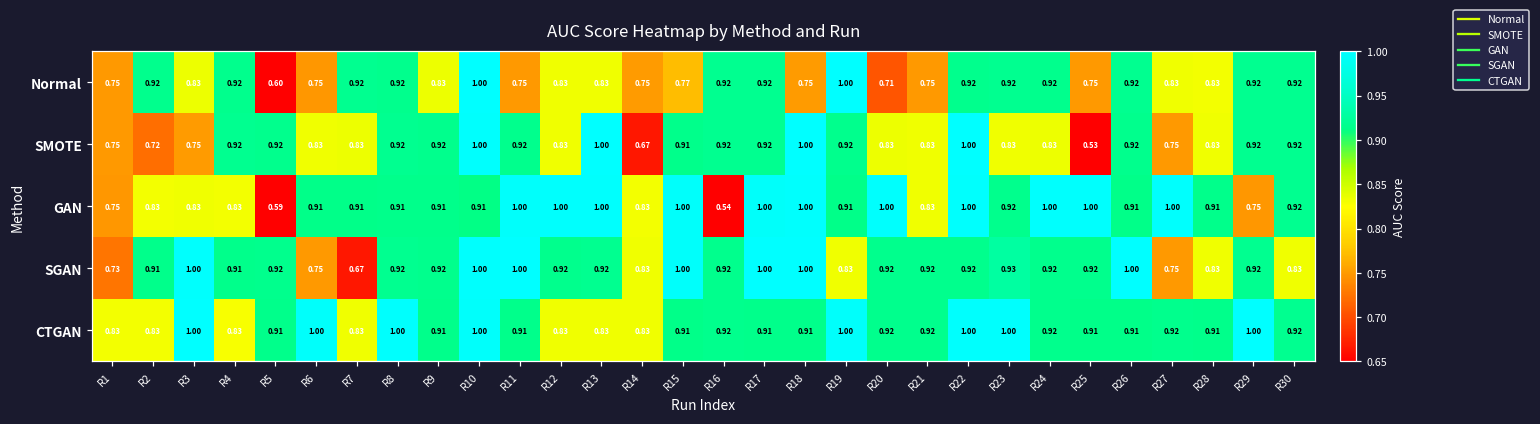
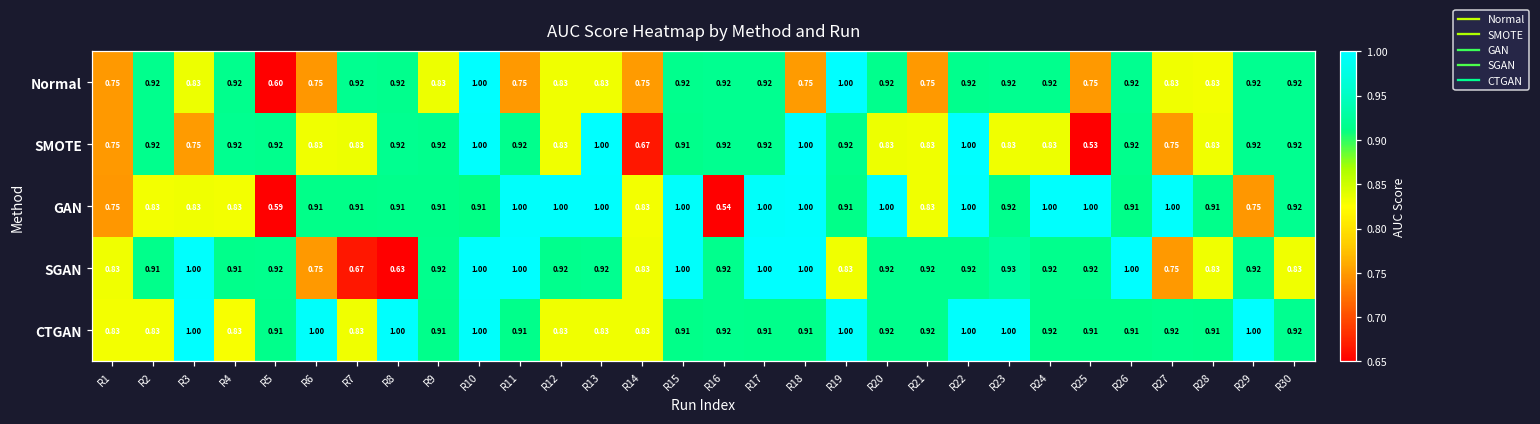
Normal, R15: 0.77 -> 0.92
Normal, R20: 0.71 -> 0.92
SMOTE, R2: 0.72 -> 0.92
SGAN, R1: 0.73 -> 0.83
SGAN, R8: 0.92 -> 0.63
